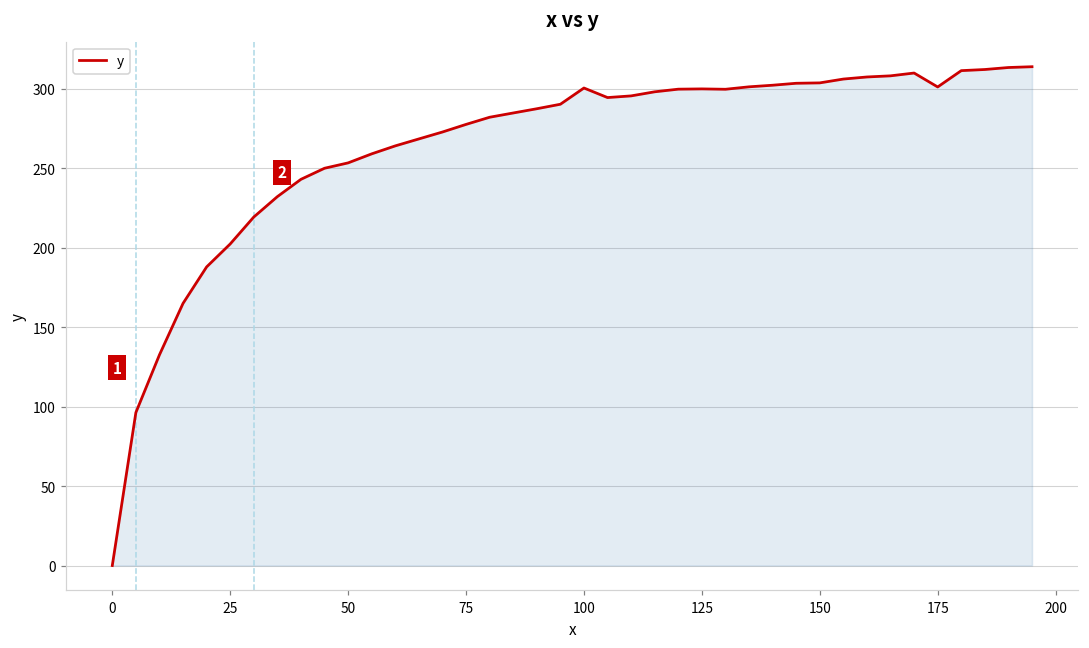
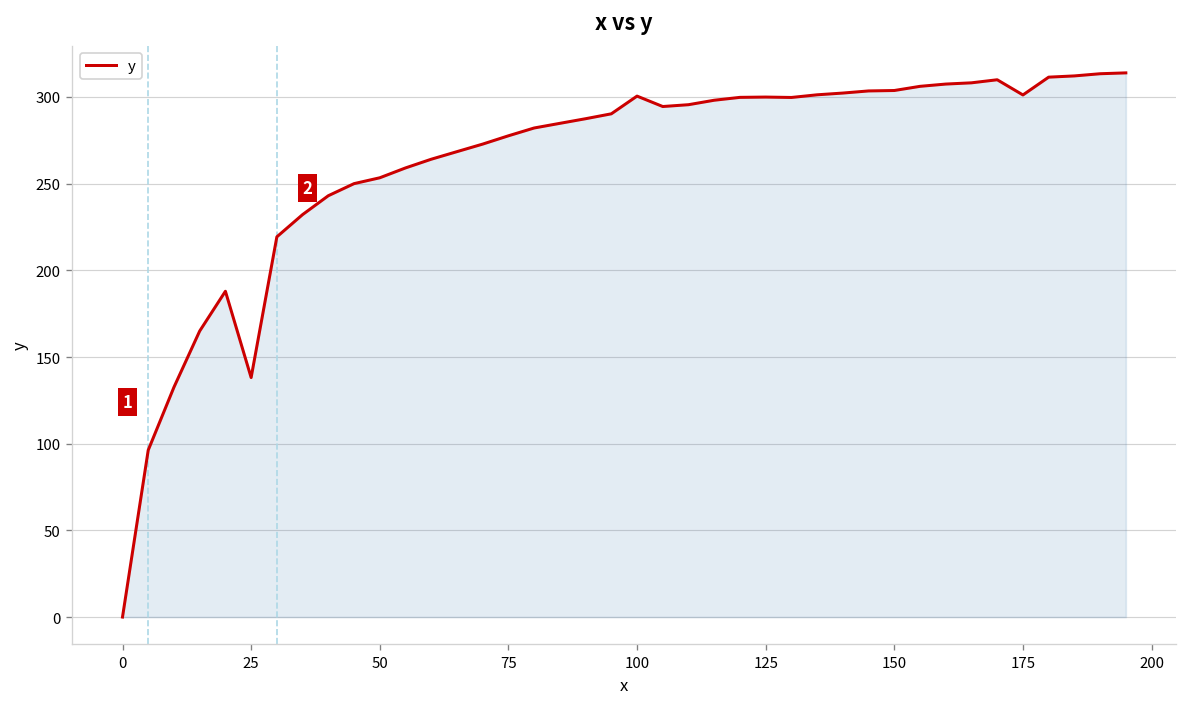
25: 202 -> 138
